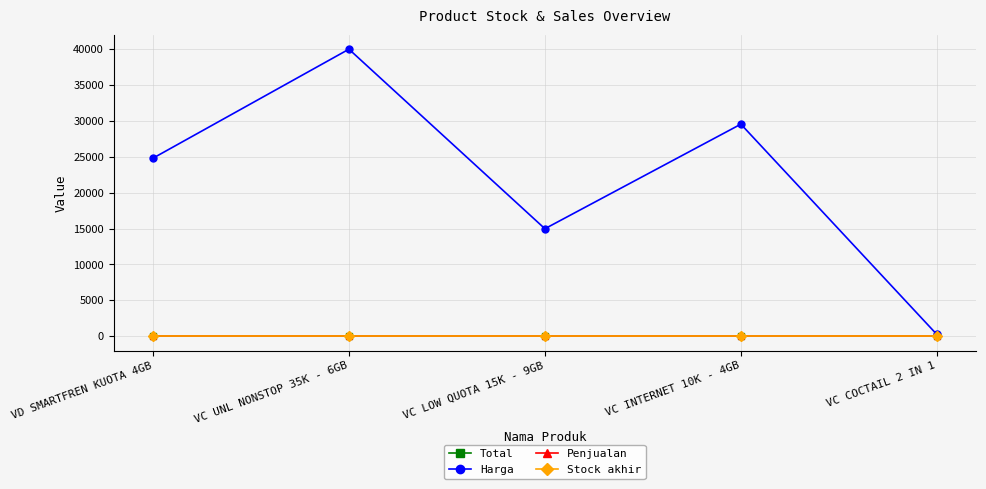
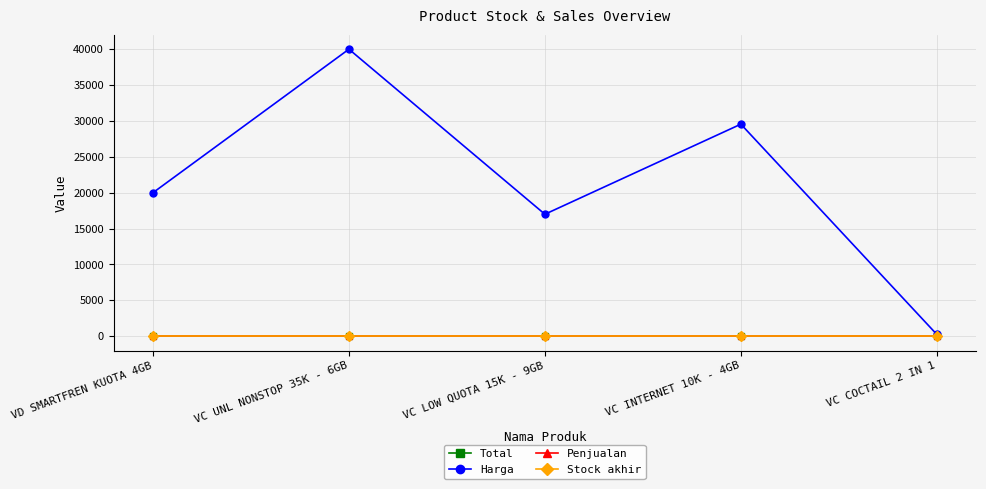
Harga, VD SMARTFREN KUOTA 4GB: 25000 -> 20000
Harga, VC LOW QUOTA 15K - 9GB: 15000 -> 17000
